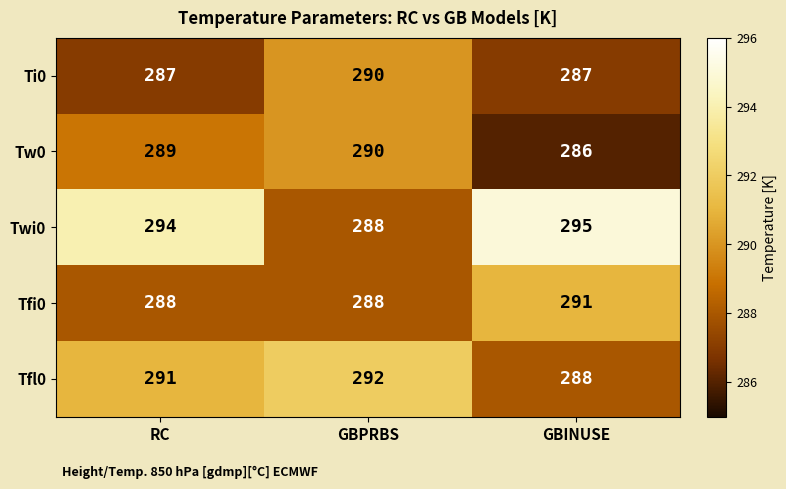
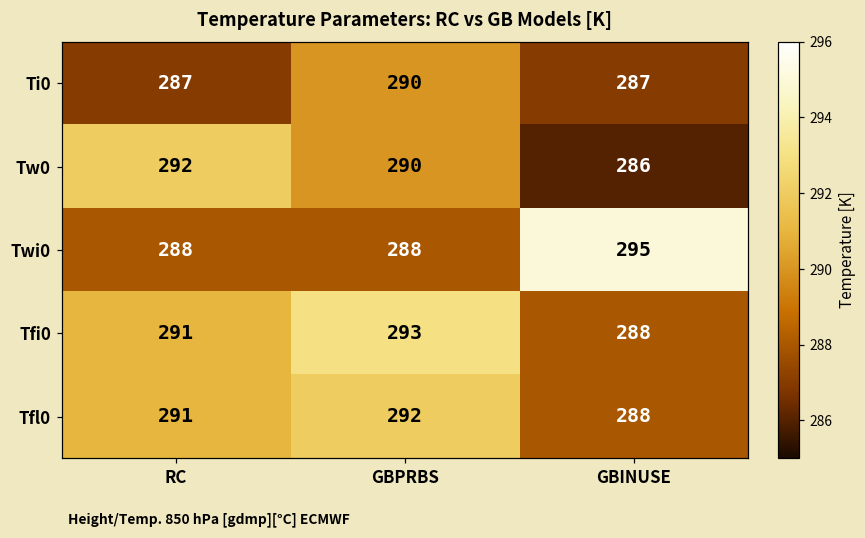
Tw0, RC: 289 -> 292
Twi0, RC: 294 -> 288
Tfi0, RC: 288 -> 291
Tfi0, GBPRBS: 288 -> 293
Tfi0, GBINUSE: 291 -> 288
